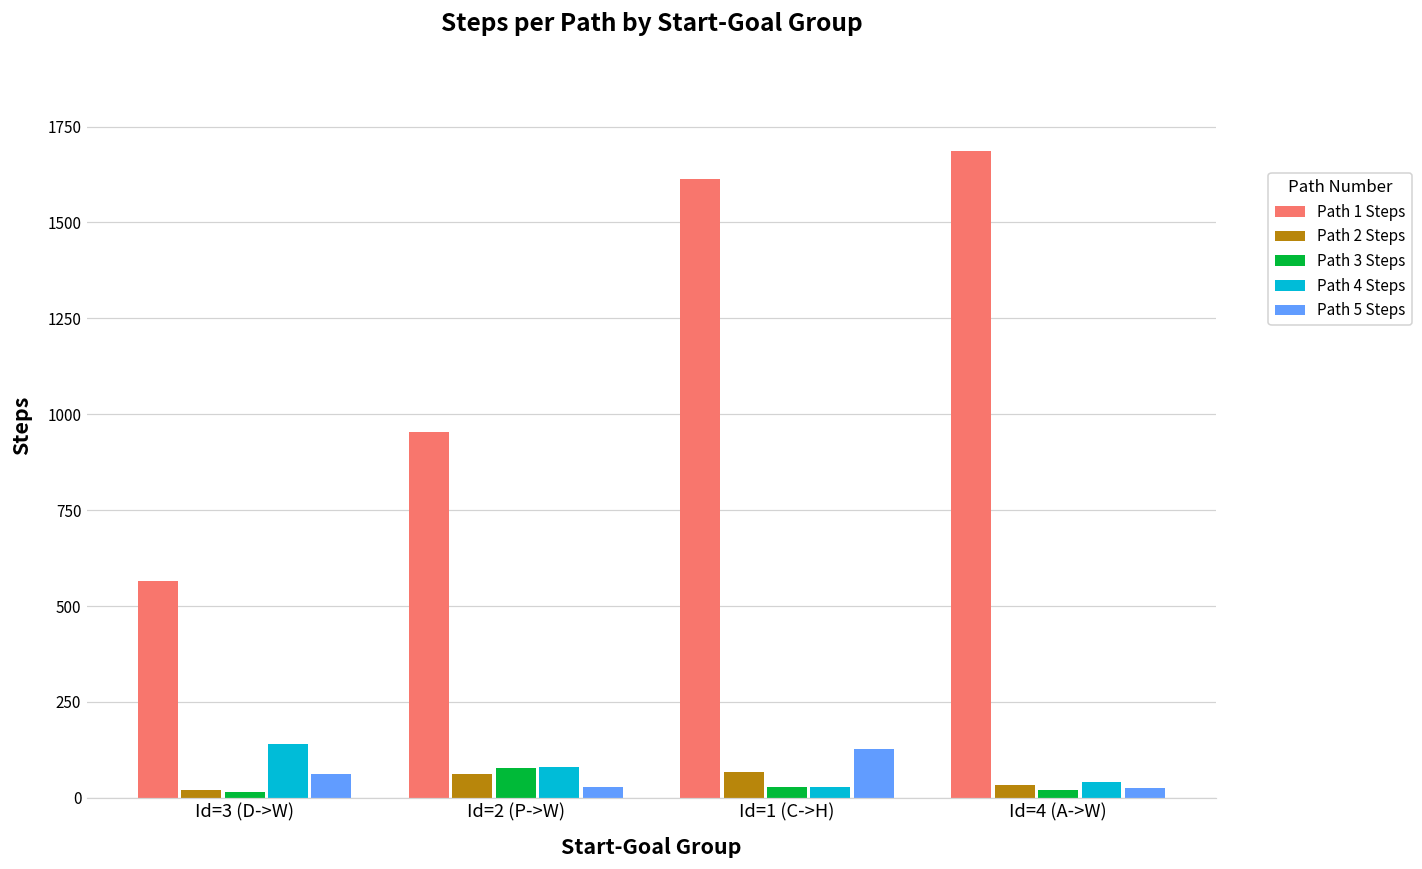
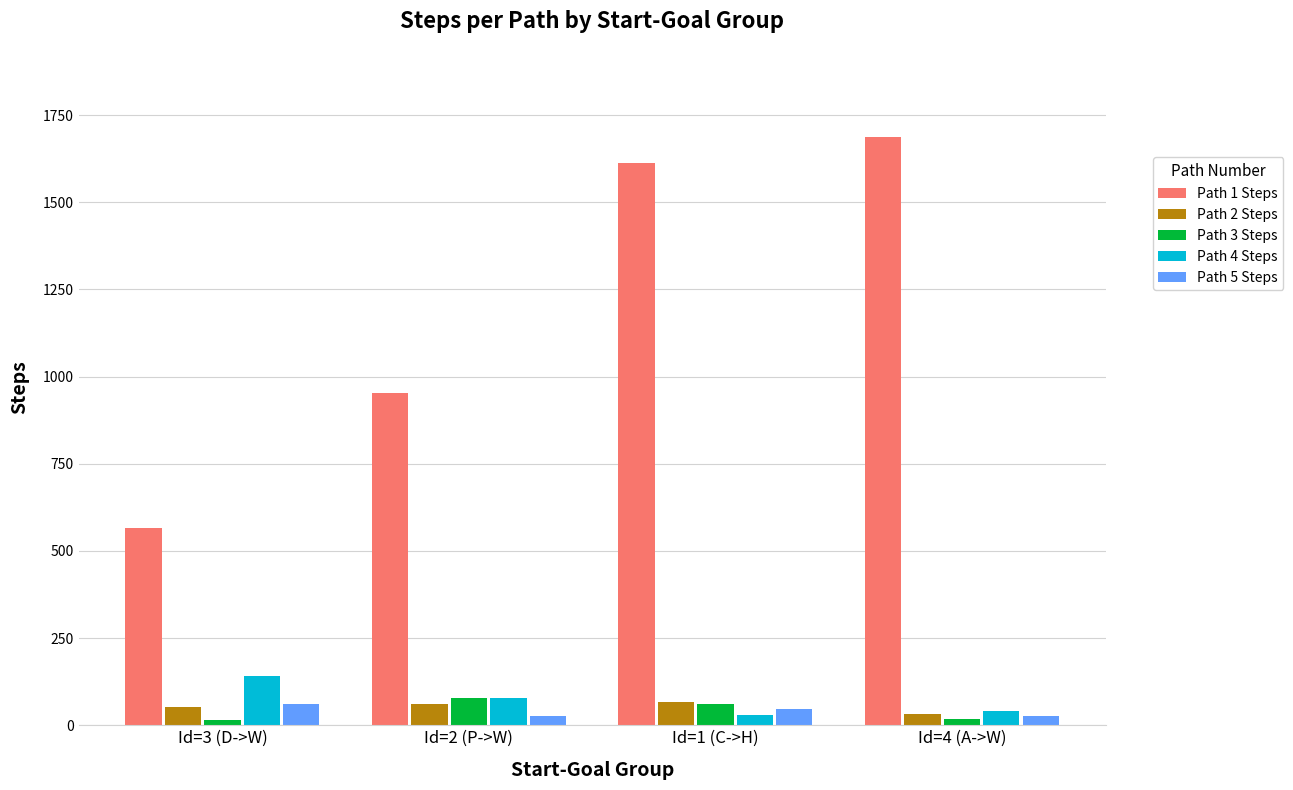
Path 2 Steps, Id=3 (D->W): 20 -> 50
Path 3 Steps, Id=1 (C->H): 30 -> 60
Path 5 Steps, Id=1 (C->H): 130 -> 50
